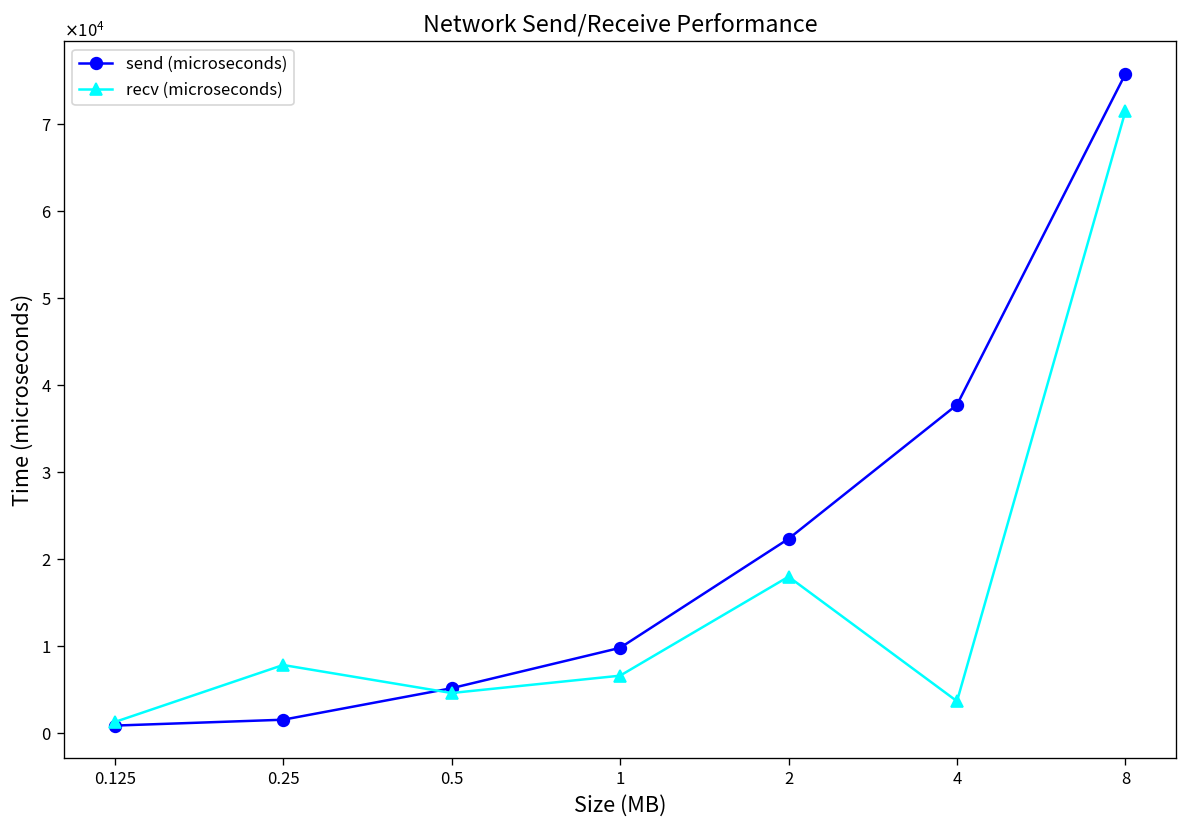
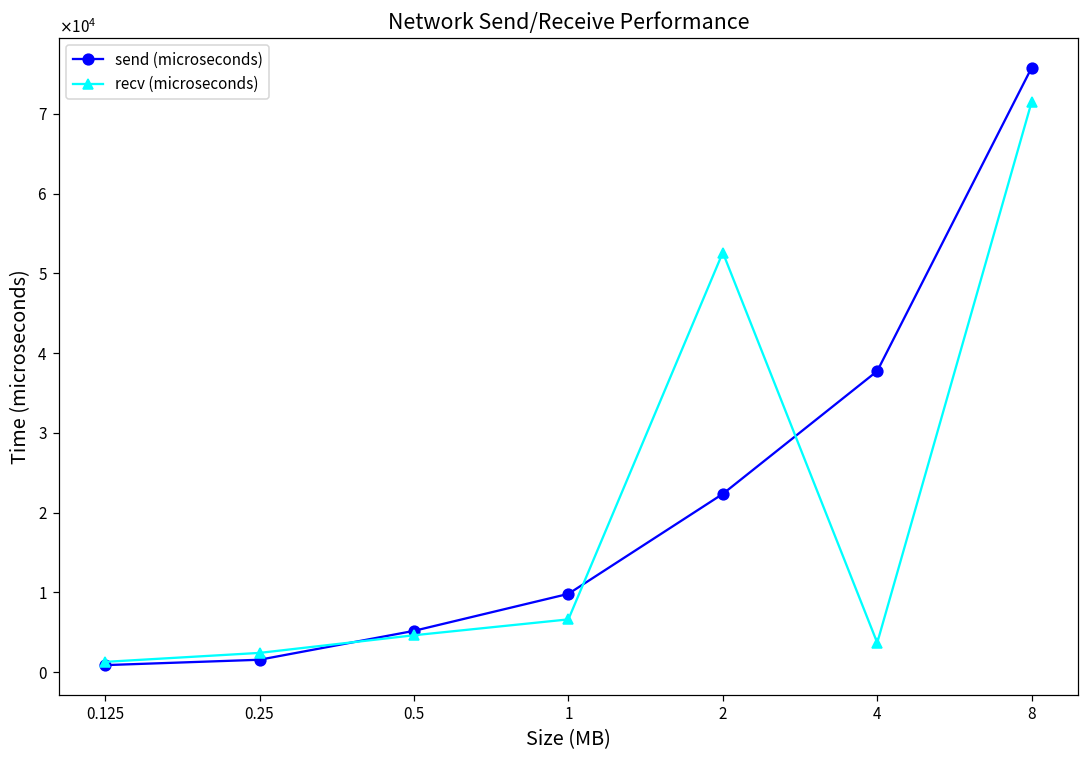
recv (microseconds), 0.25: 8000 -> 2000
recv (microseconds), 2: 18000 -> 53000
